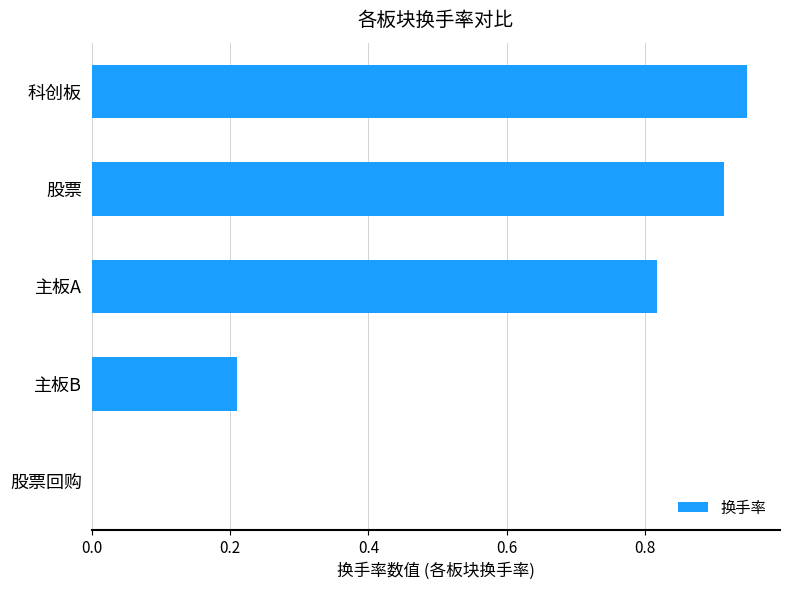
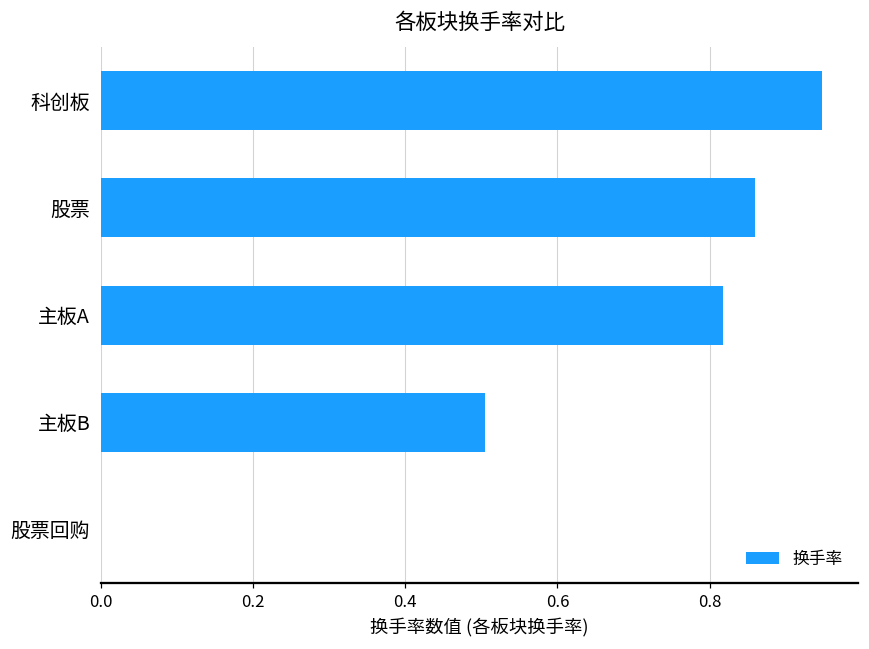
股票: 0.91 -> 0.86
主板B: 0.21 -> 0.50
